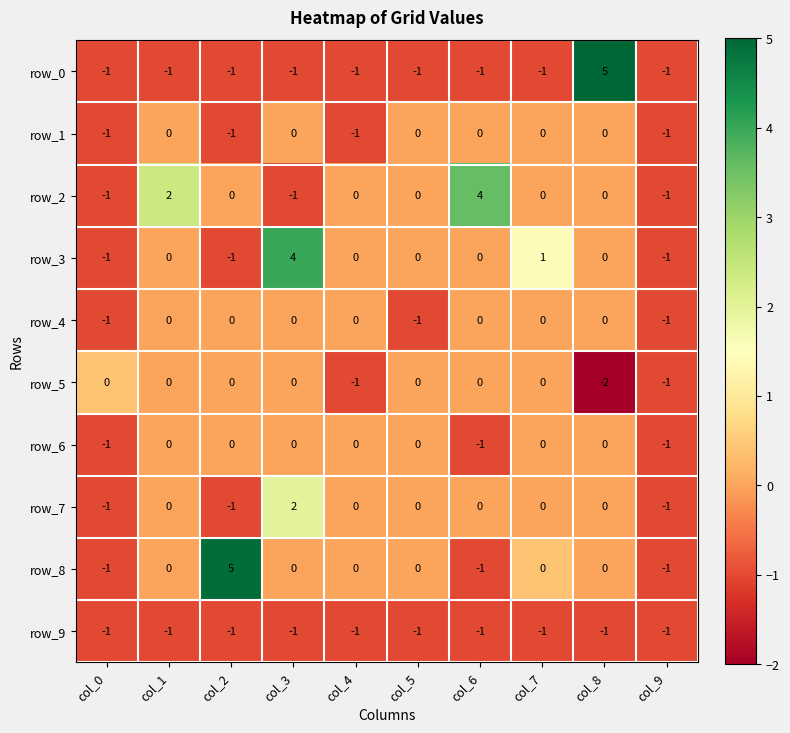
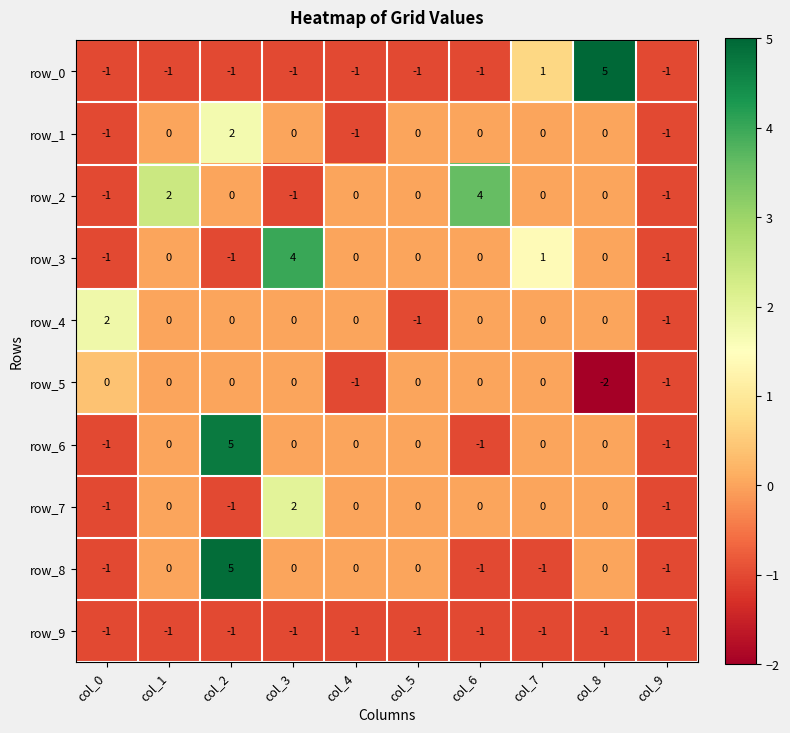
row_0, col_7: -1 -> 1
row_1, col_2: -1 -> 2
row_4, col_0: -1 -> 2
row_6, col_2: 0 -> 5
row_8, col_7: 0 -> -1
